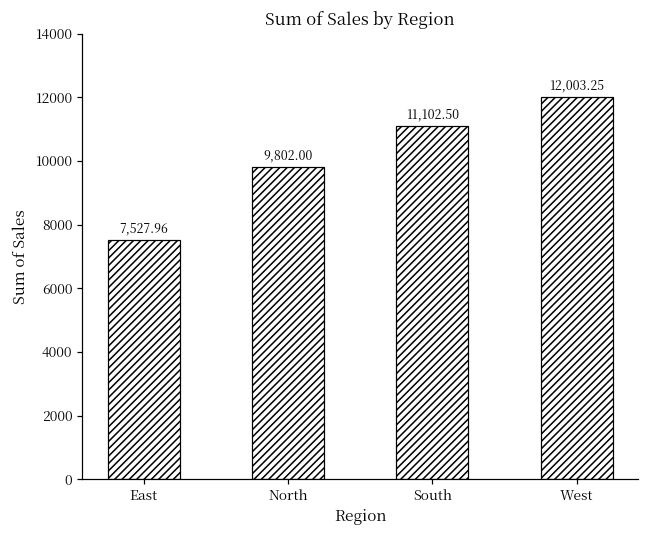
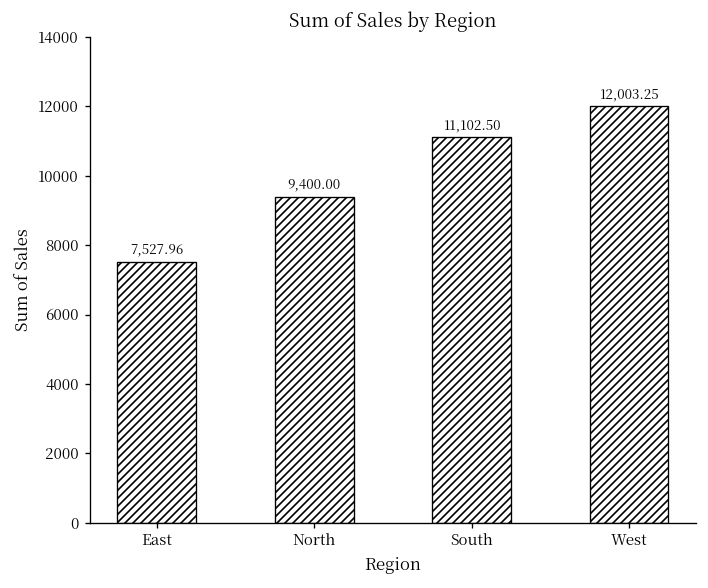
North: 9,802.00 -> 9,400.00
